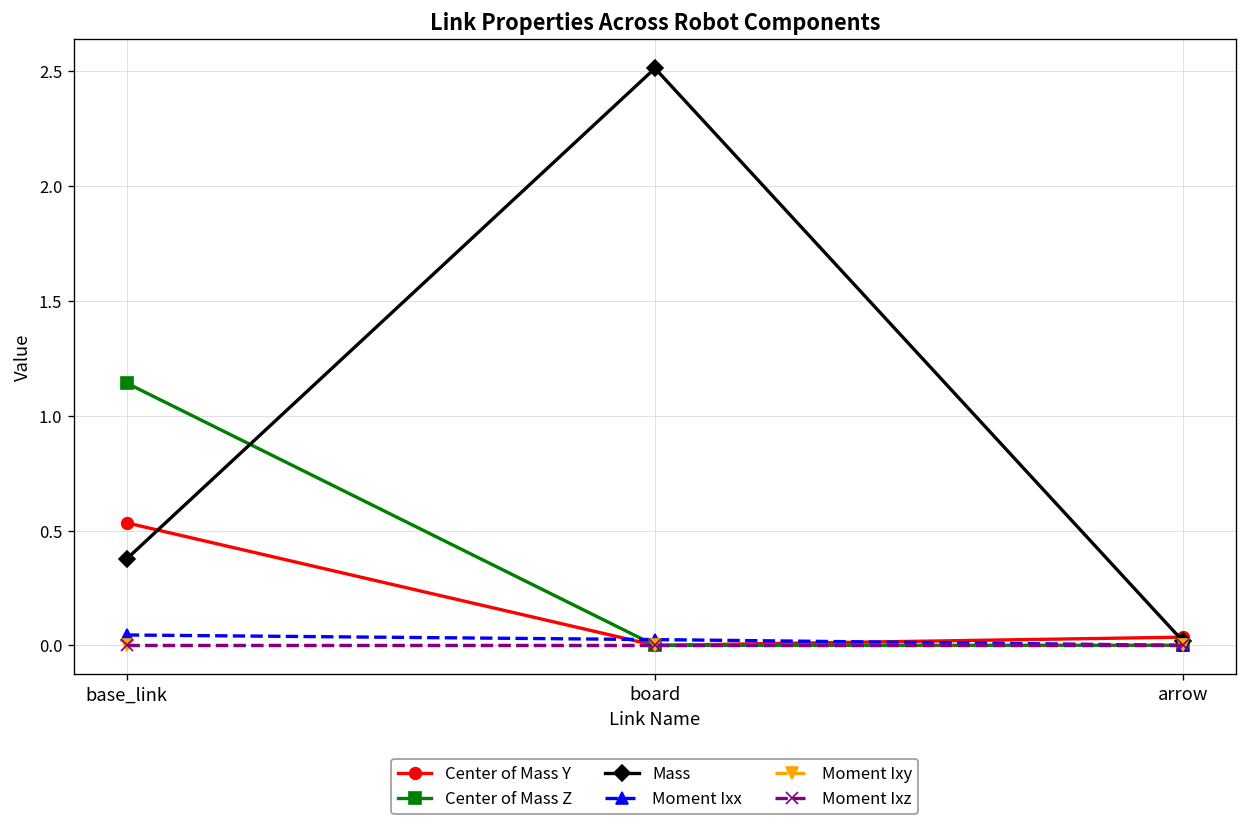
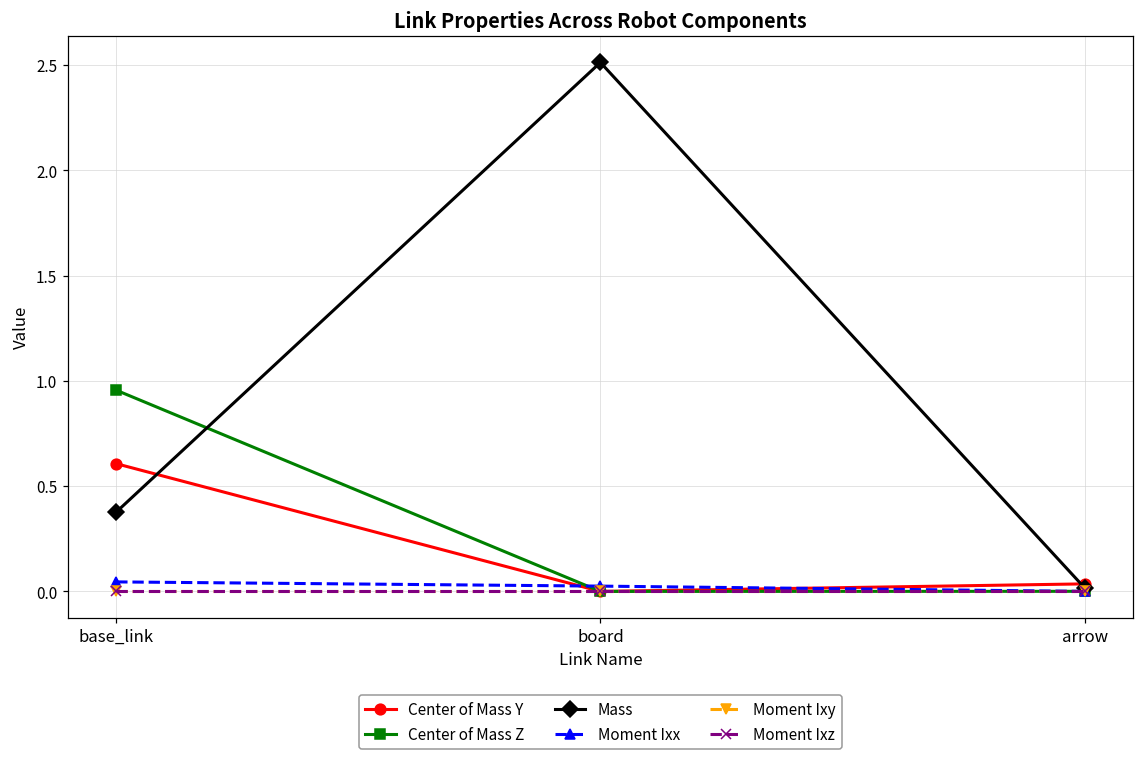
Center of Mass Y, base_link: 0.53 -> 0.61
Center of Mass Z, base_link: 1.14 -> 0.96
